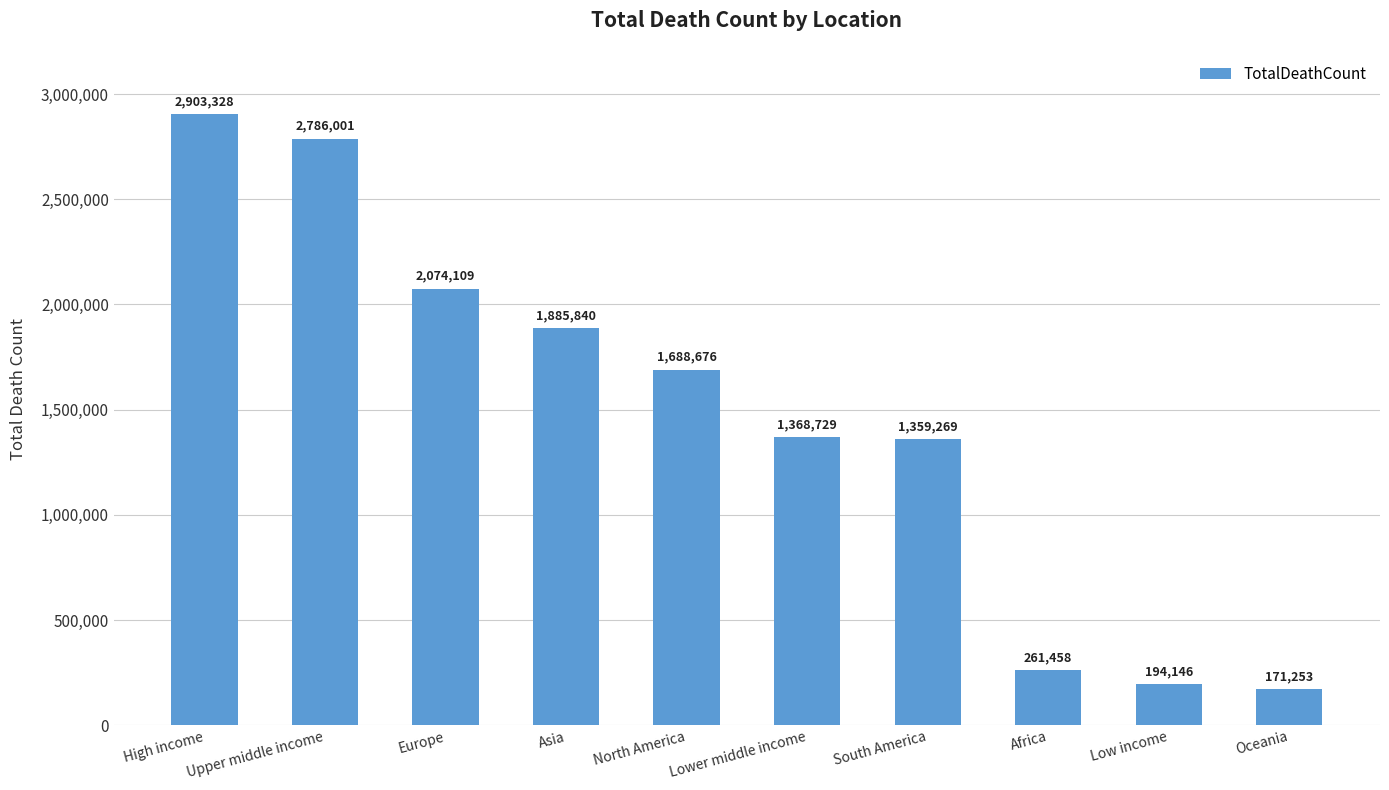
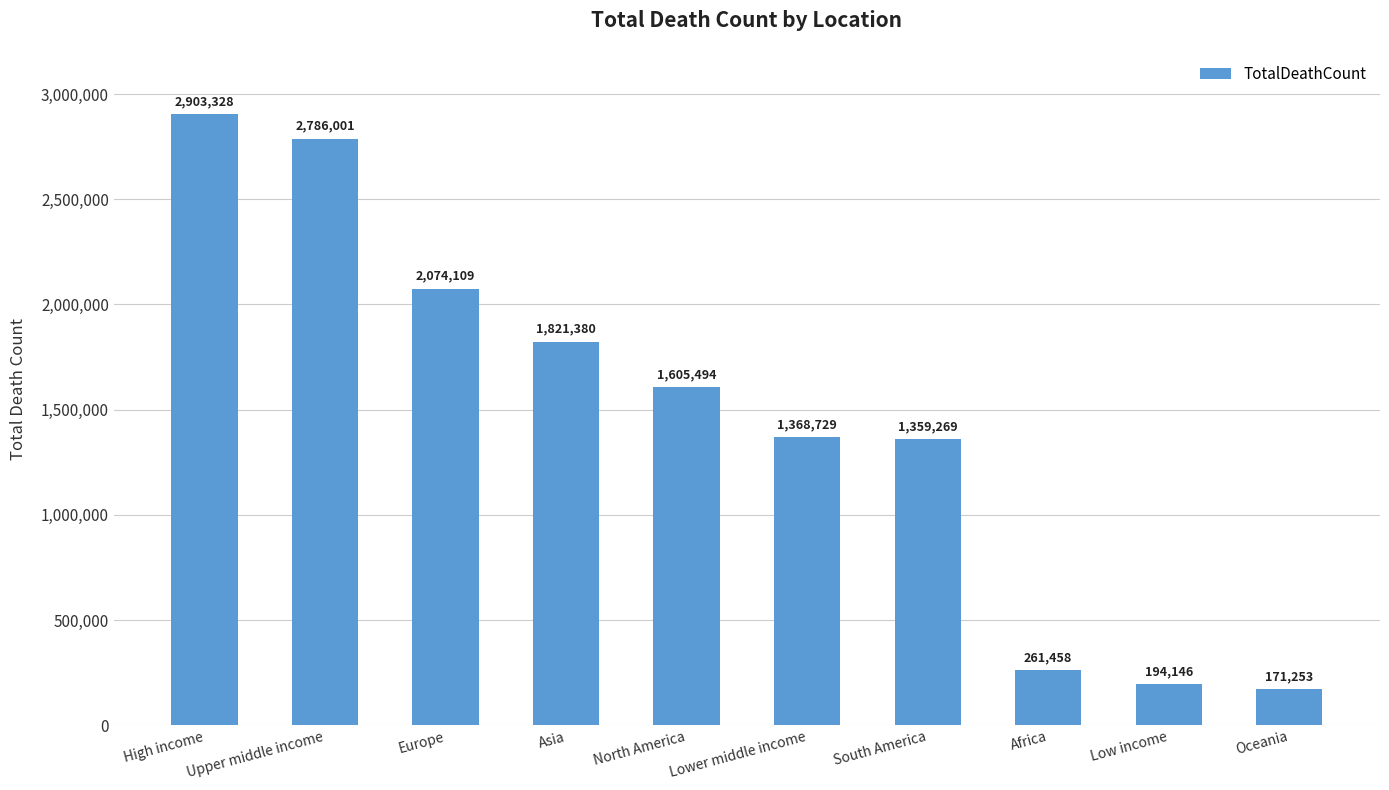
Asia: 1,885,840 -> 1,821,380
North America: 1,688,676 -> 1,605,494
